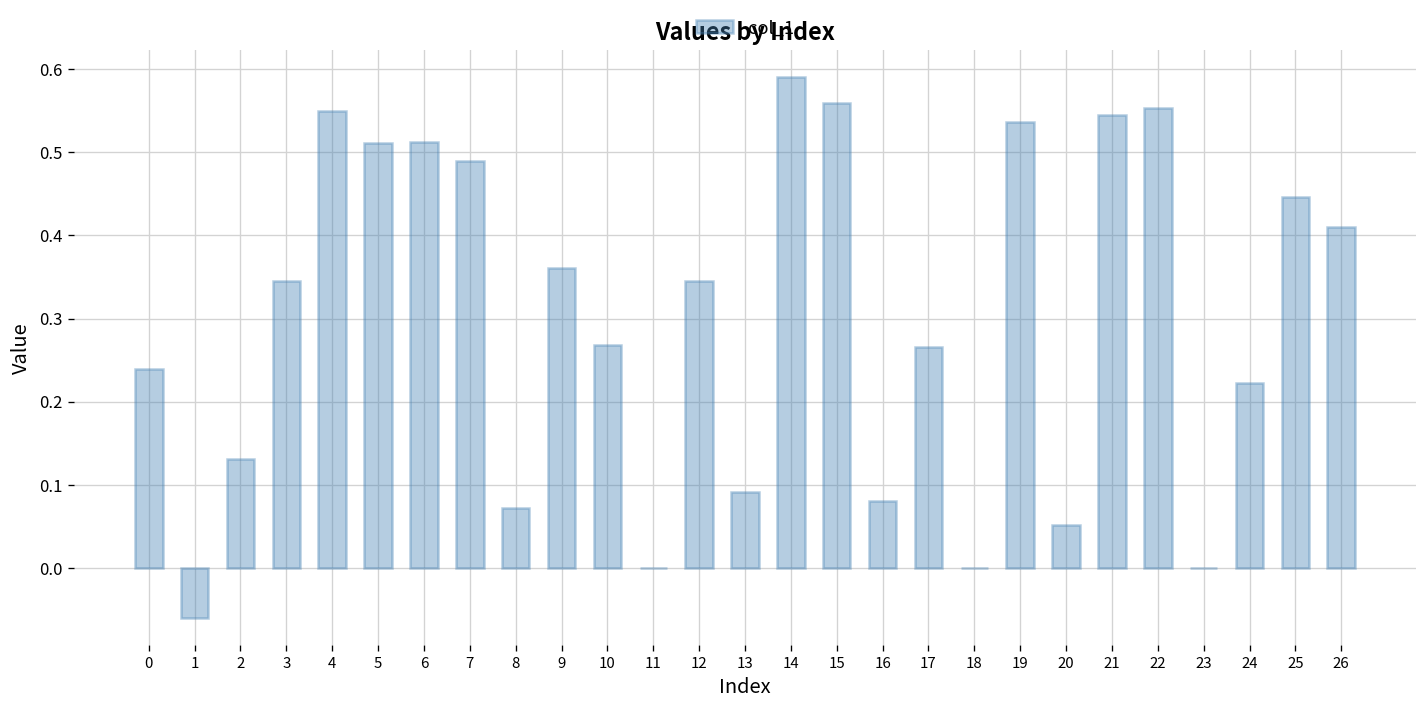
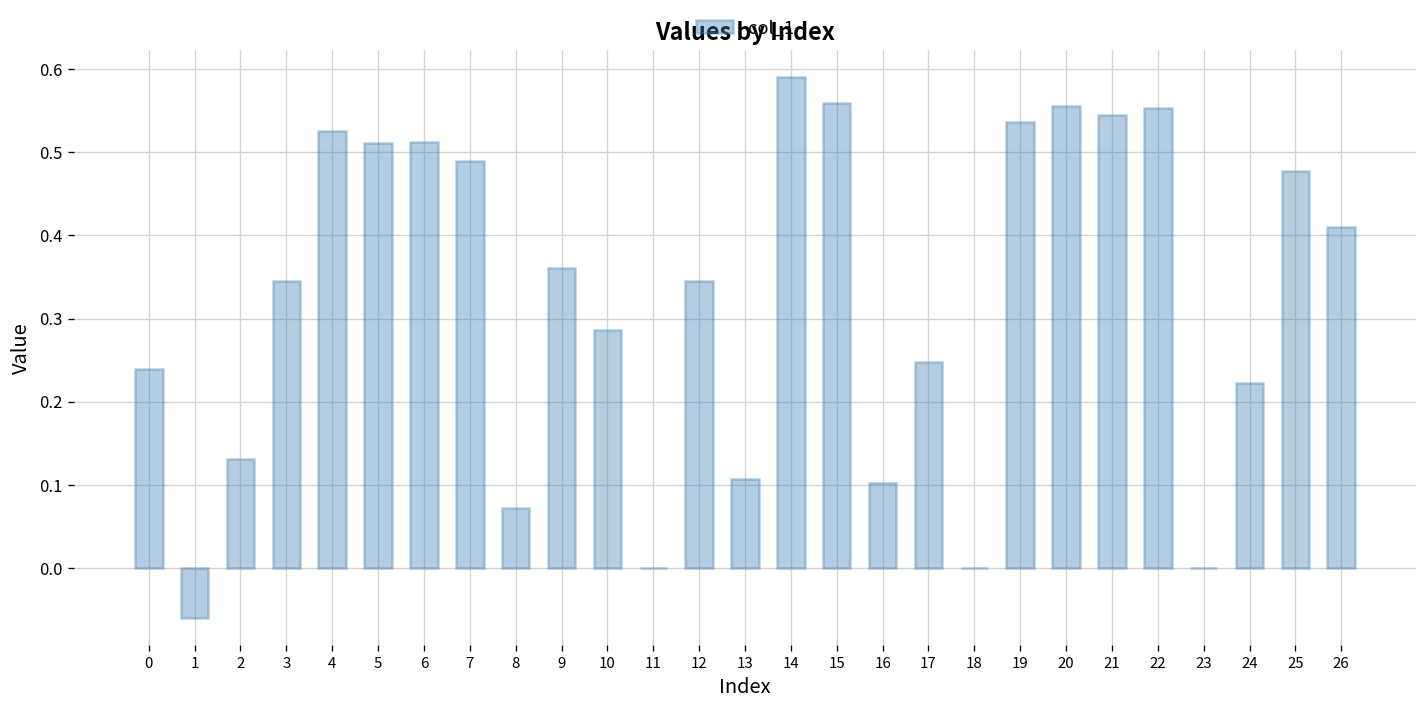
4: 0.55 -> 0.53
10: 0.27 -> 0.29
13: 0.09 -> 0.11
16: 0.08 -> 0.10
17: 0.27 -> 0.25
20: 0.05 -> 0.56
25: 0.45 -> 0.48
